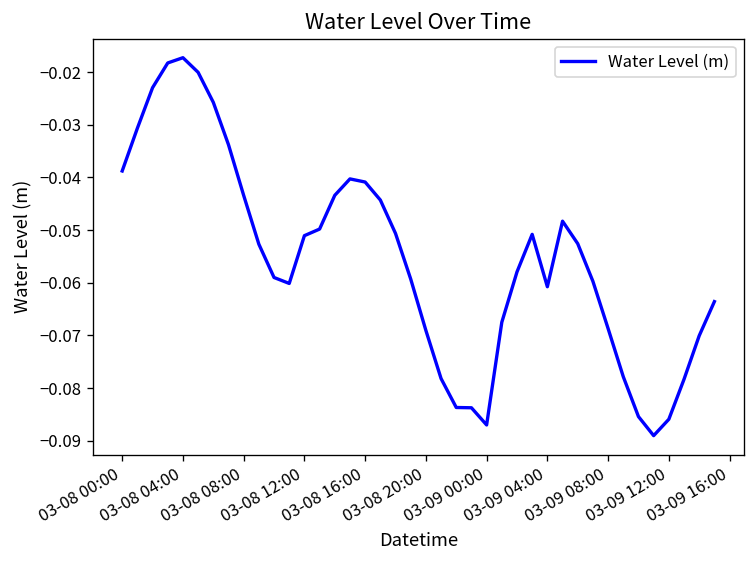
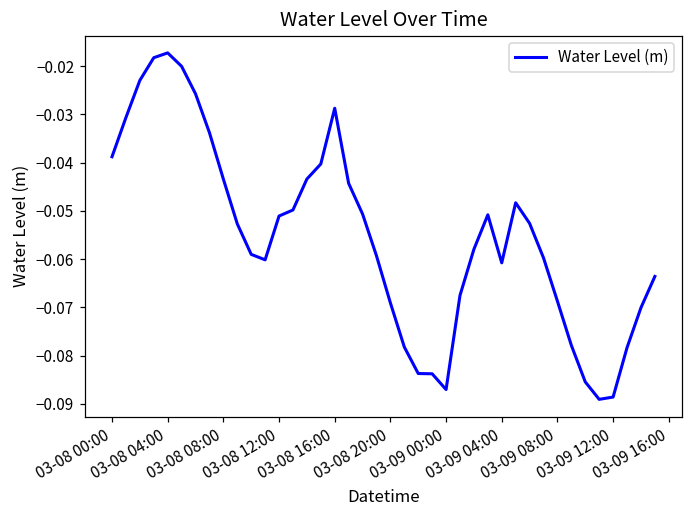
03-08 16:00: -0.041 -> -0.029
03-09 12:00: -0.086 -> -0.089
